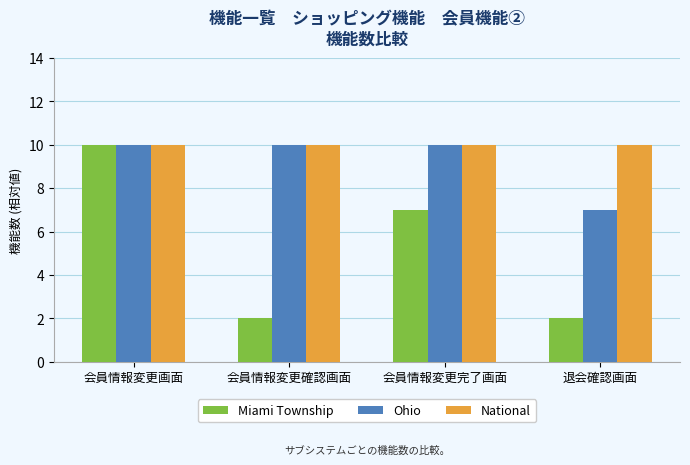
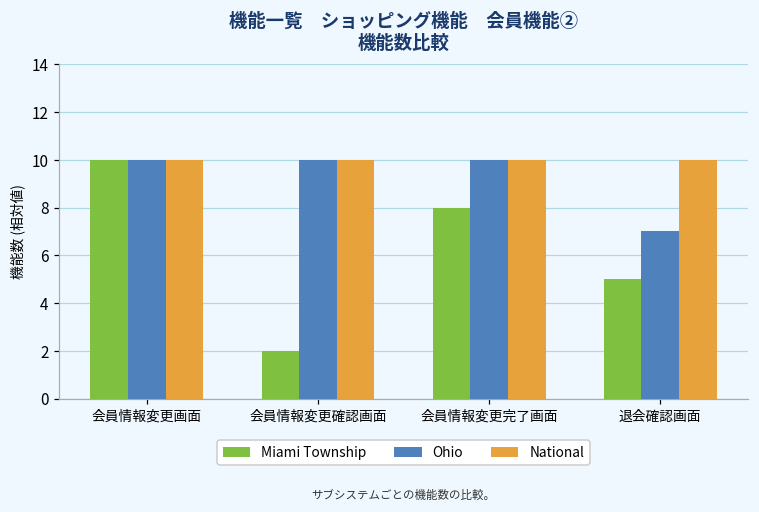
Miami Township, 会員情報変更完了画面: 7 -> 8
Miami Township, 退会確認画面: 2 -> 5
